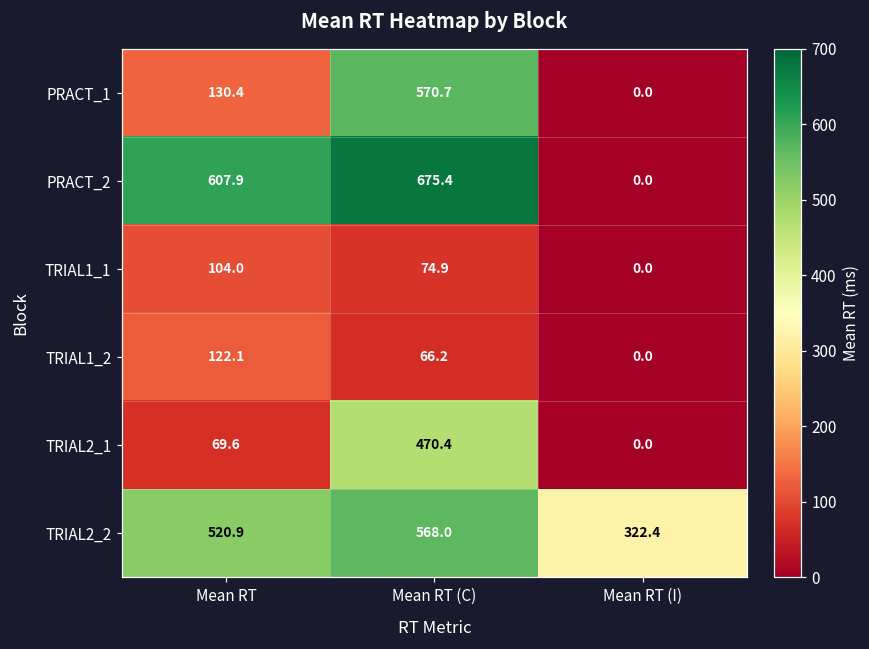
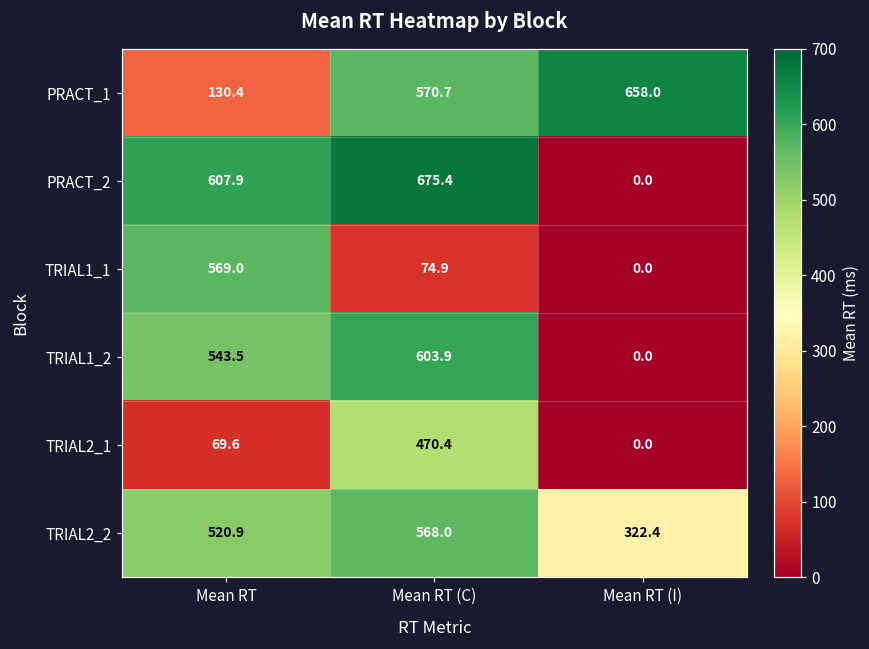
PRACT_1, Mean RT (I): 0.0 -> 658.0
TRIAL1_1, Mean RT: 104.0 -> 569.0
TRIAL1_2, Mean RT: 122.1 -> 543.5
TRIAL1_2, Mean RT (C): 66.2 -> 603.9
